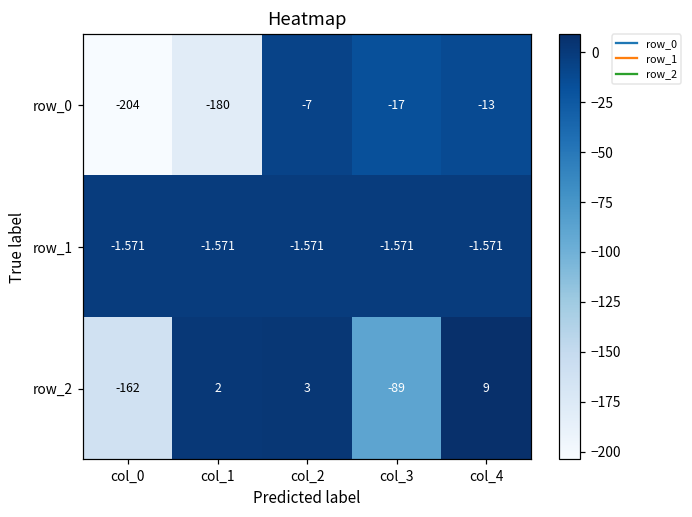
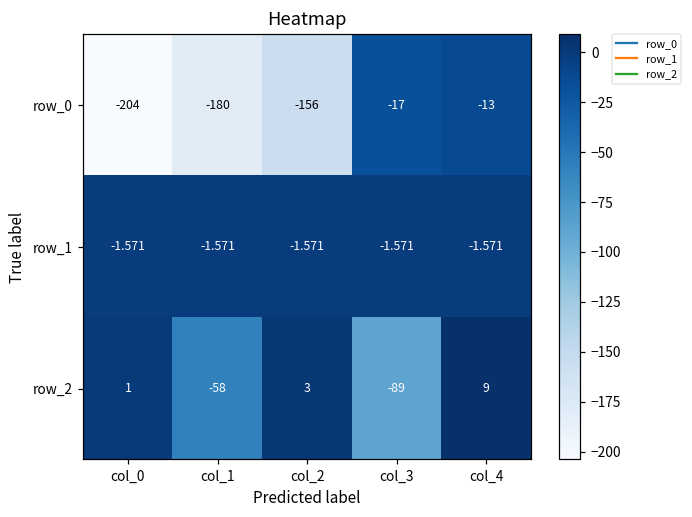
row_0, col_2: -7 -> -156
row_2, col_0: -162 -> 1
row_2, col_1: 2 -> -58
